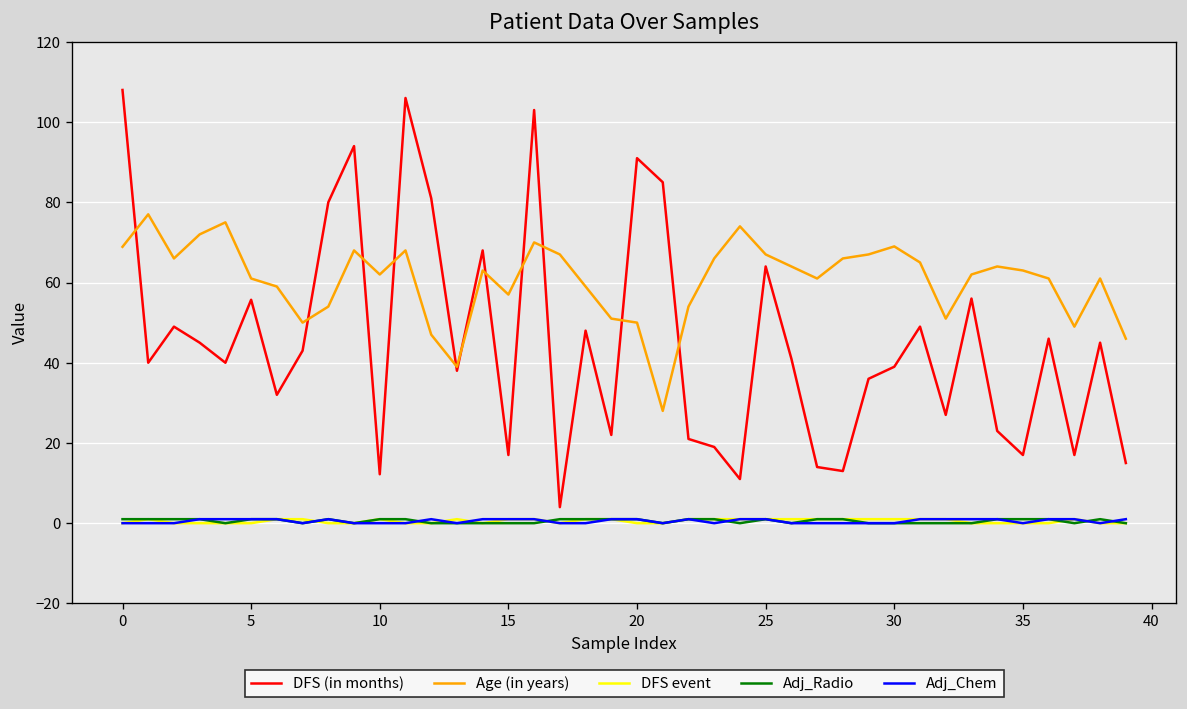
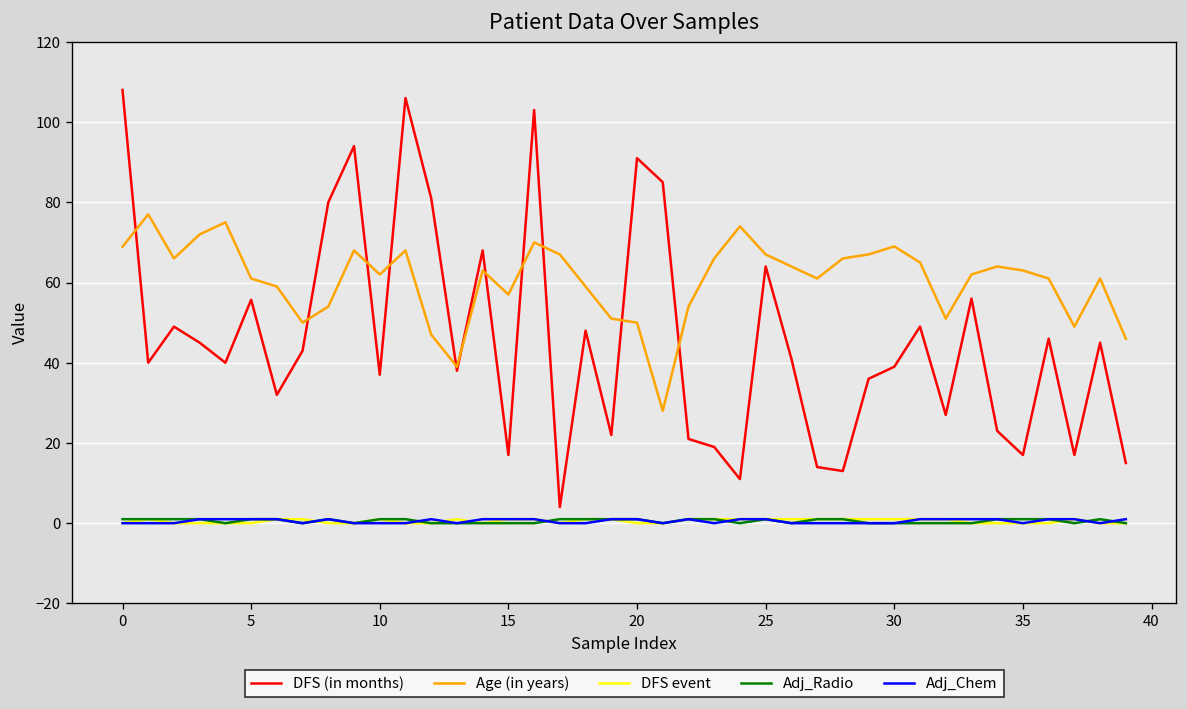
DFS (in months), 10: 12 -> 37
